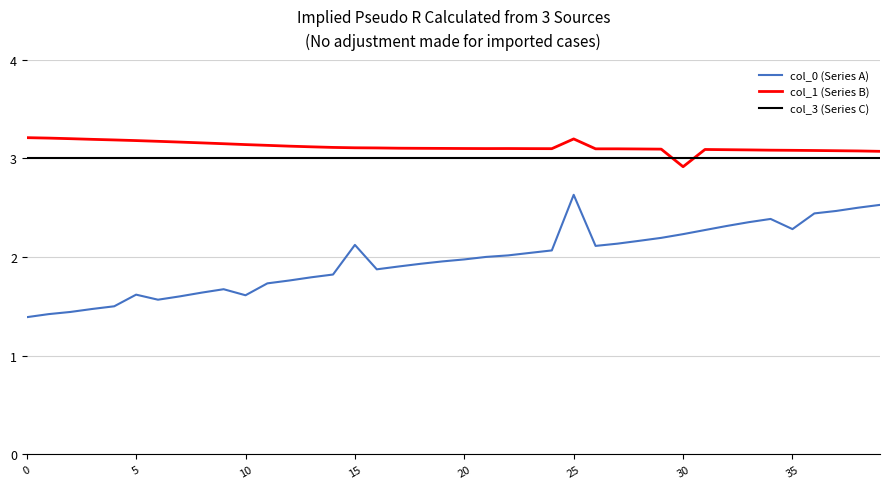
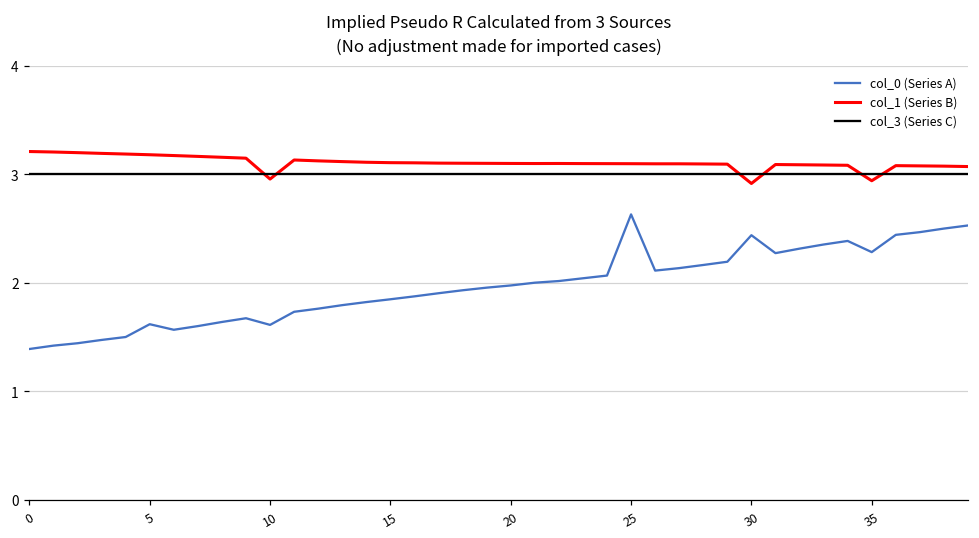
col_1 (Series B), 10: 3.1 -> 3.0
col_0 (Series A), 15: 2.1 -> 1.8
col_1 (Series B), 25: 3.2 -> 3.1
col_0 (Series A), 30: 2.2 -> 2.4
col_1 (Series B), 35: 3.1 -> 2.9
